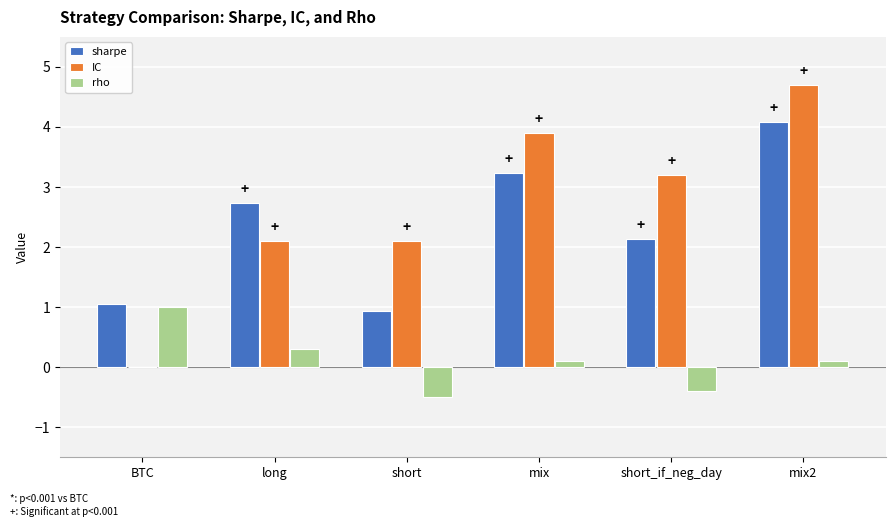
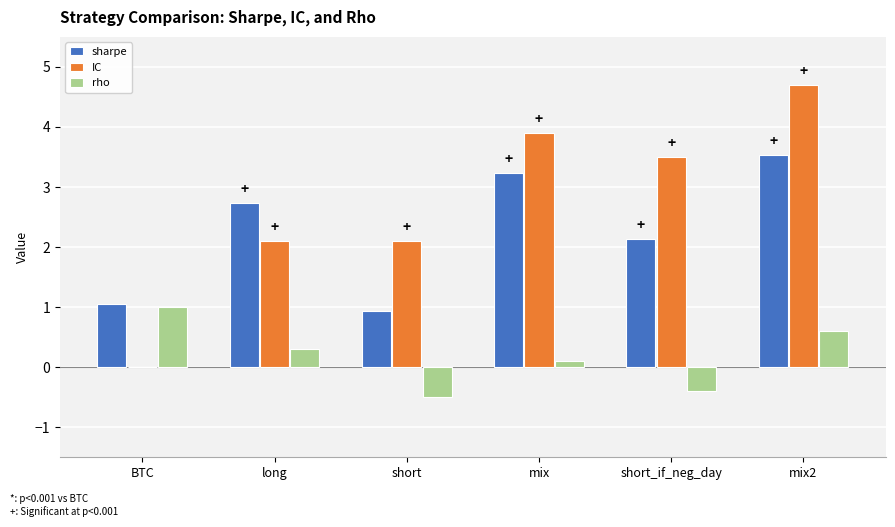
IC, short_if_neg_day: 3.2 -> 3.5
sharpe, mix2: 4.1 -> 3.5
rho, mix2: 0.1 -> 0.6
